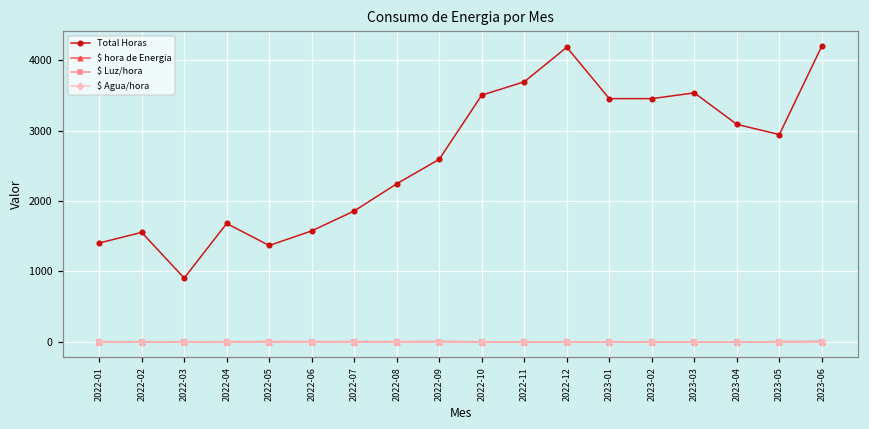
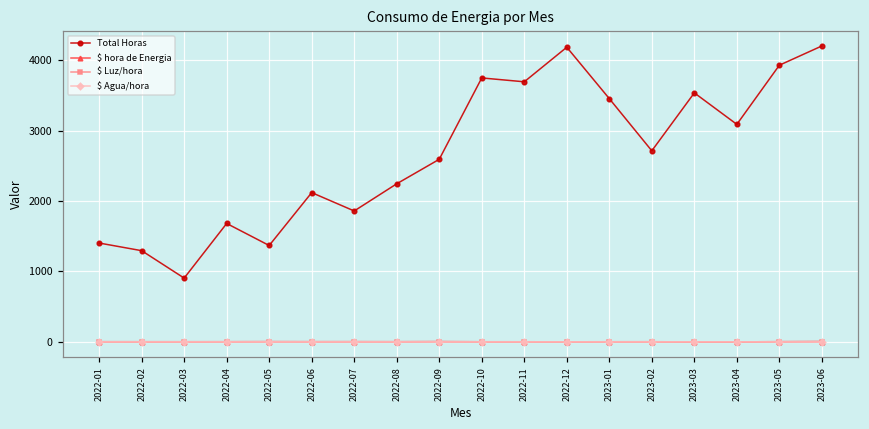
Total Horas, 2022-02: 1600 -> 1300
Total Horas, 2022-06: 1600 -> 2100
Total Horas, 2022-10: 3500 -> 3700
Total Horas, 2023-02: 3500 -> 2700
Total Horas, 2023-05: 2900 -> 3900
